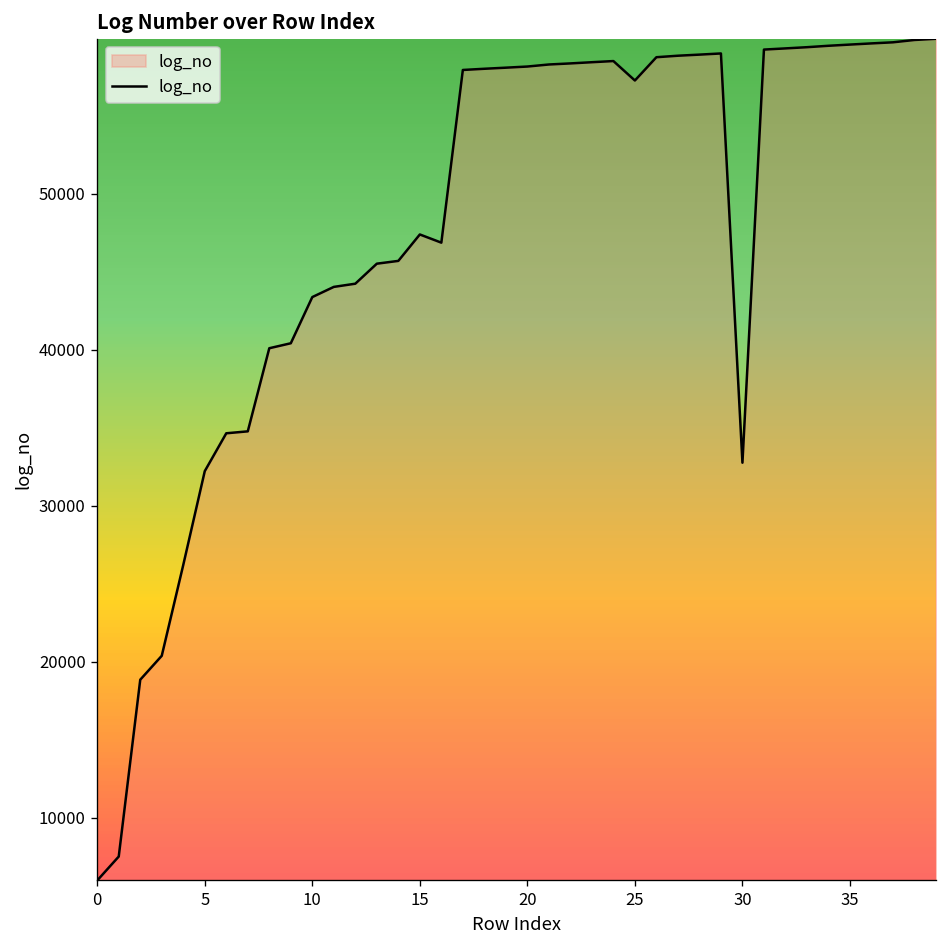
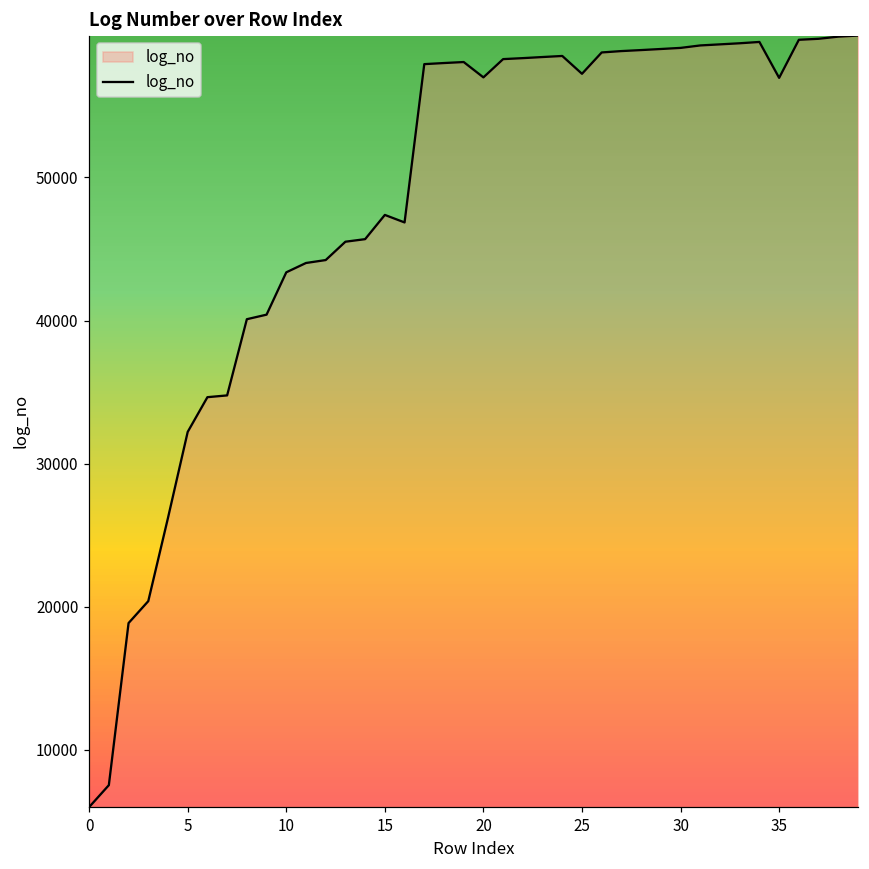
20: 58100 -> 57000
30: 32800 -> 59100
35: 59500 -> 57000
